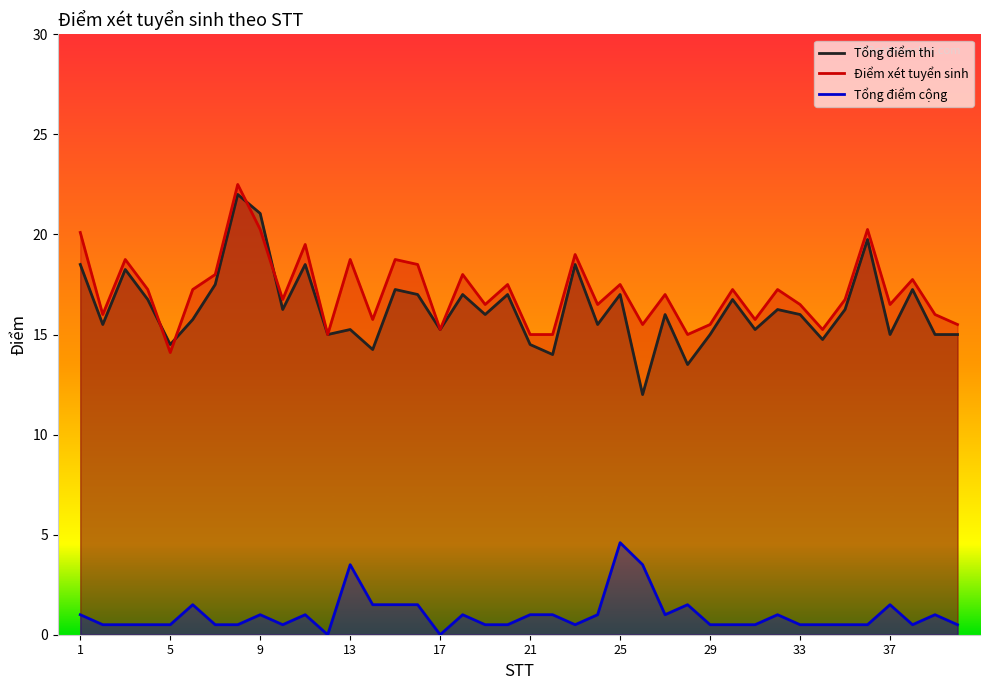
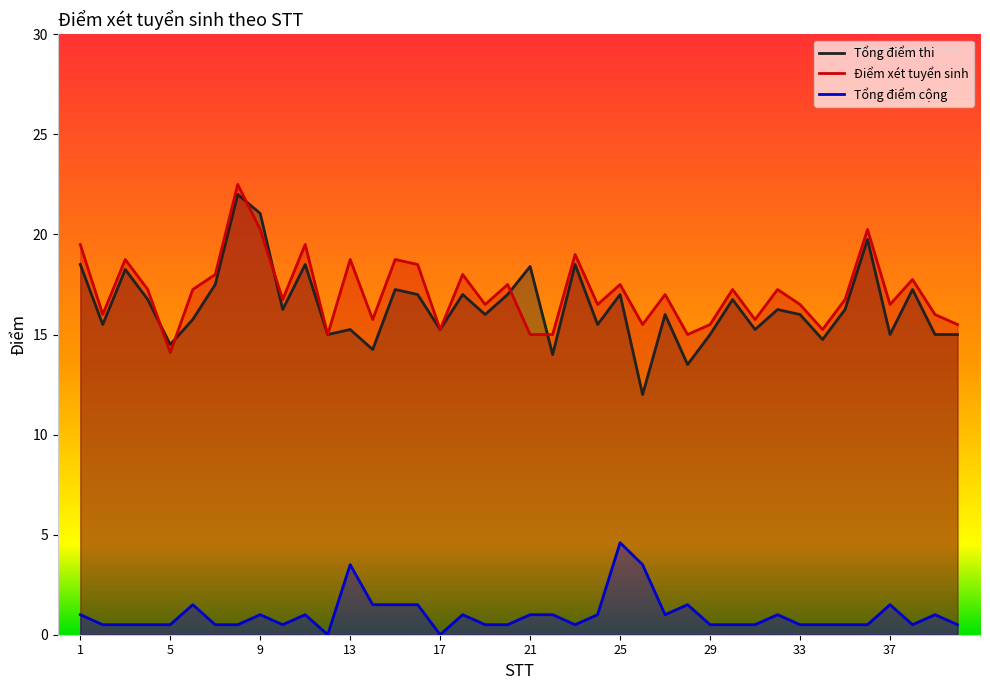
Điểm xét tuyển sinh, 1: 20.1 -> 19.5
Tổng điểm thi, 21: 14.5 -> 18.4
